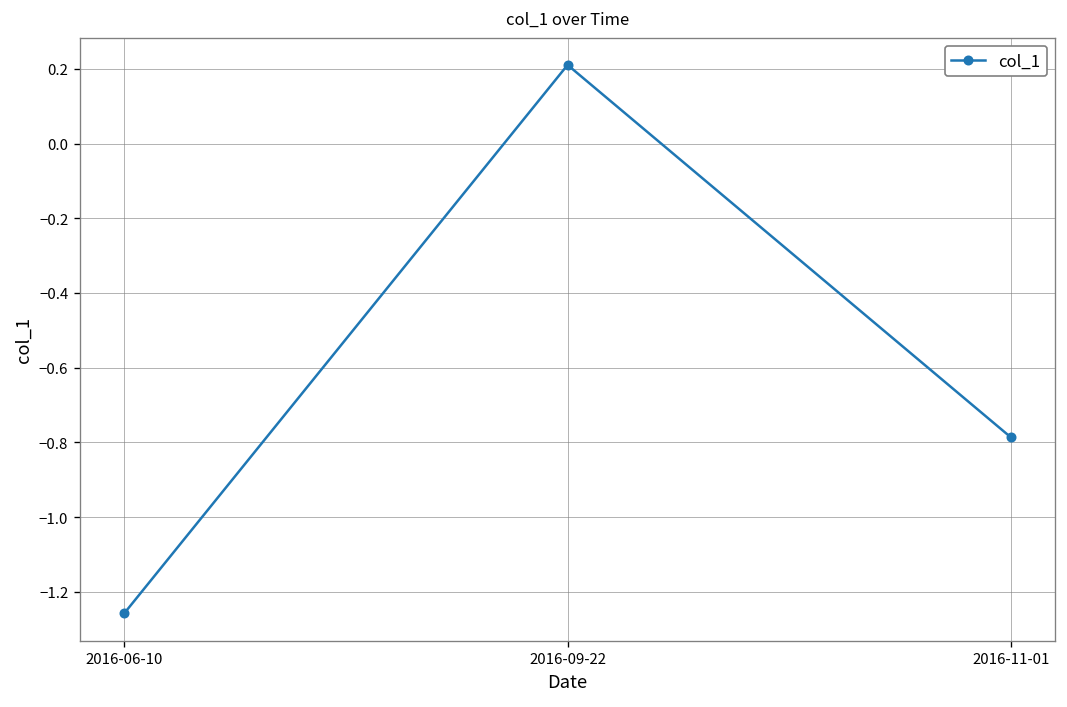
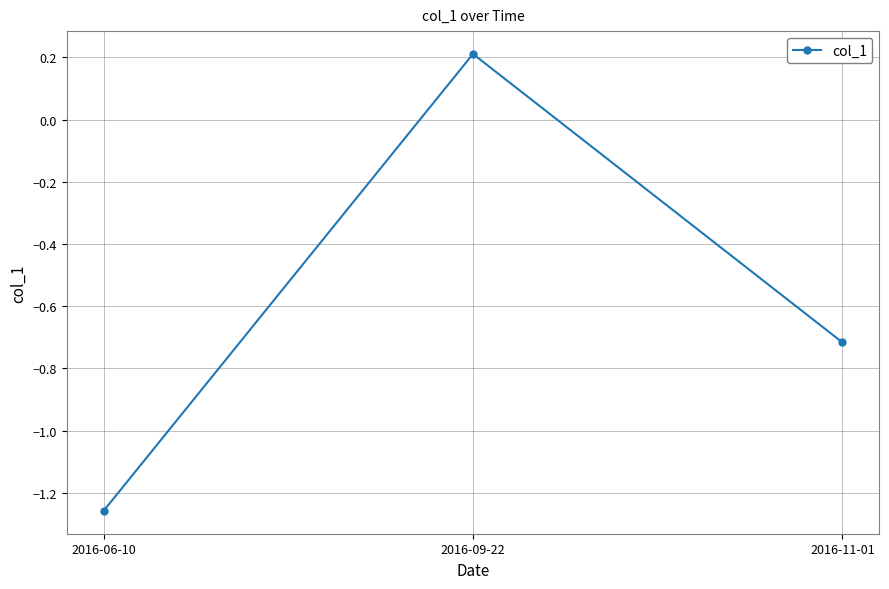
2016-11-01: -0.79 -> -0.72
